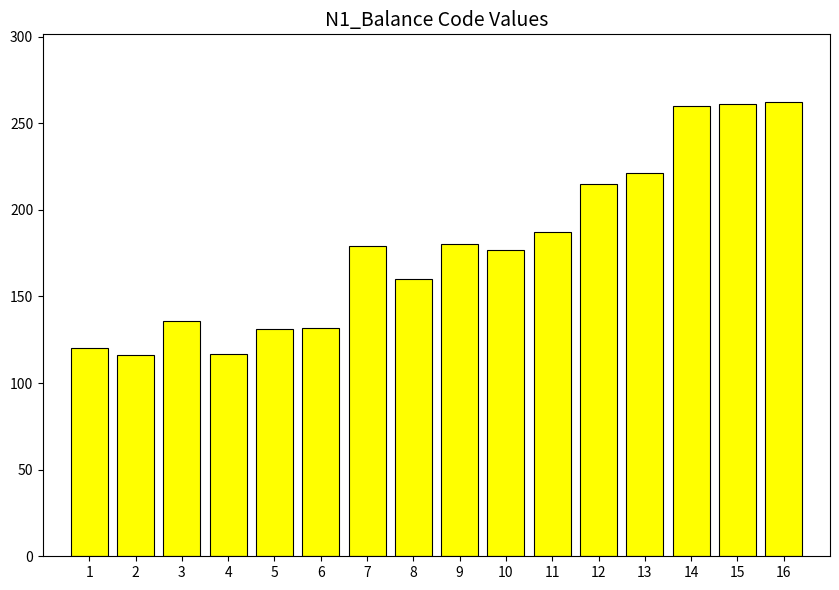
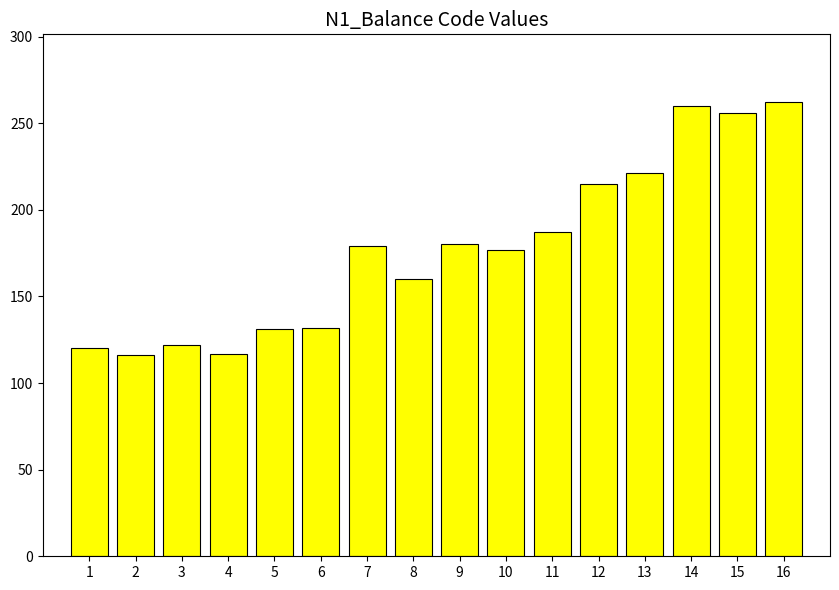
3: 136 -> 122
15: 261 -> 256
